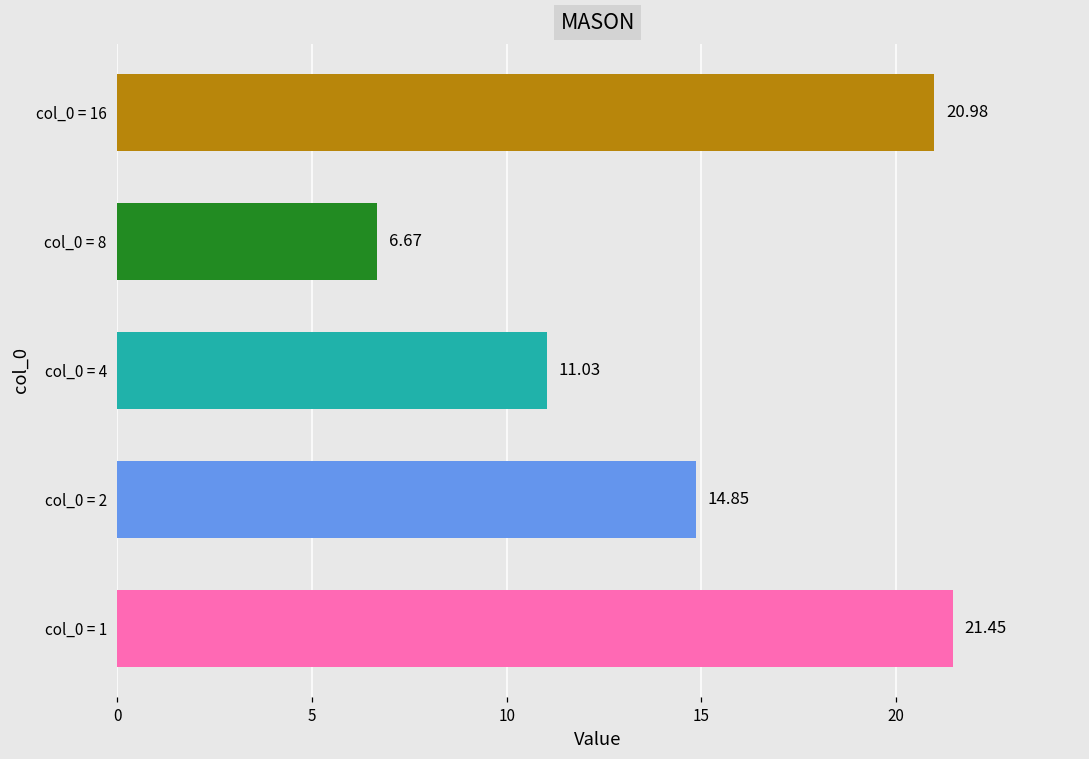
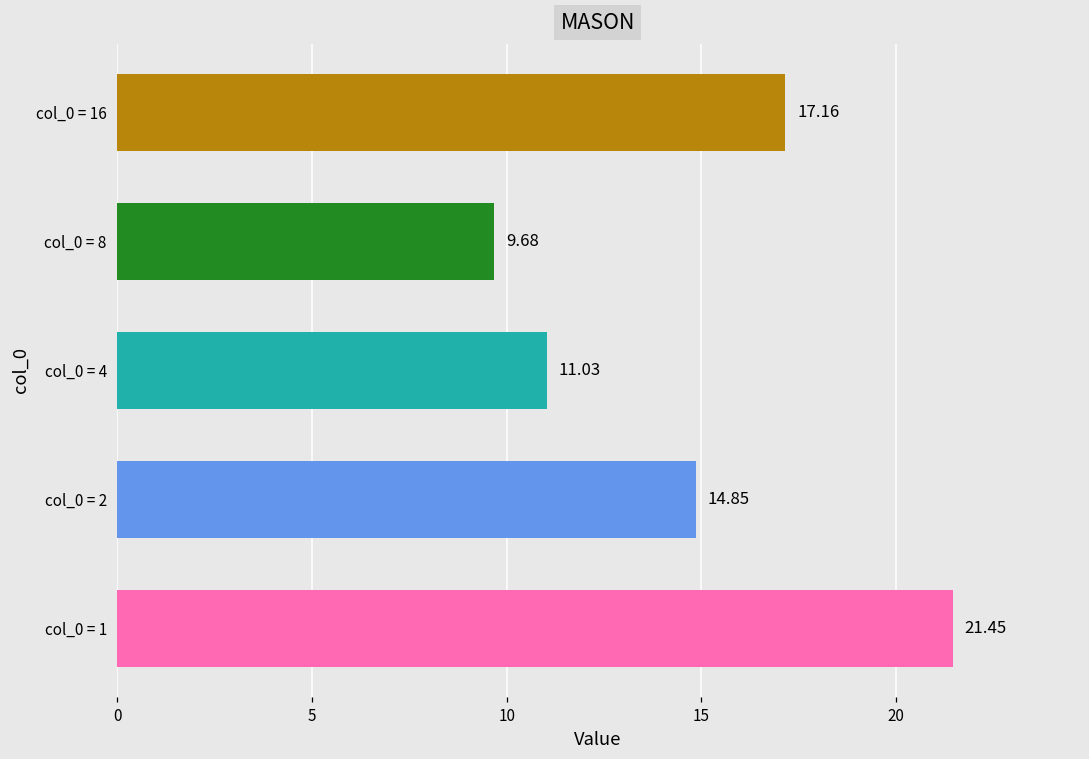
col_0 = 16: 20.98 -> 17.16
col_0 = 8: 6.67 -> 9.68
